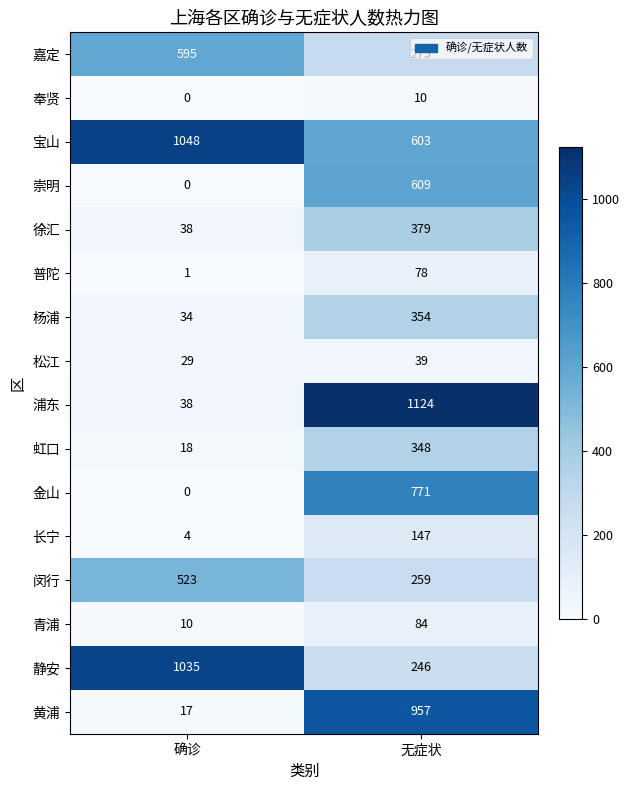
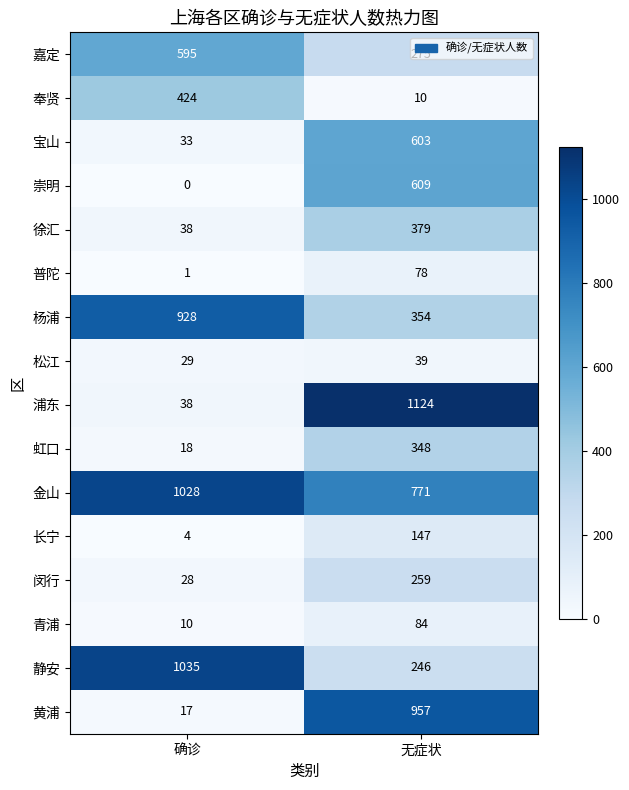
奉贤, 确诊: 0 -> 424
宝山, 确诊: 1048 -> 33
杨浦, 确诊: 34 -> 928
金山, 确诊: 0 -> 1028
闵行, 确诊: 523 -> 28
